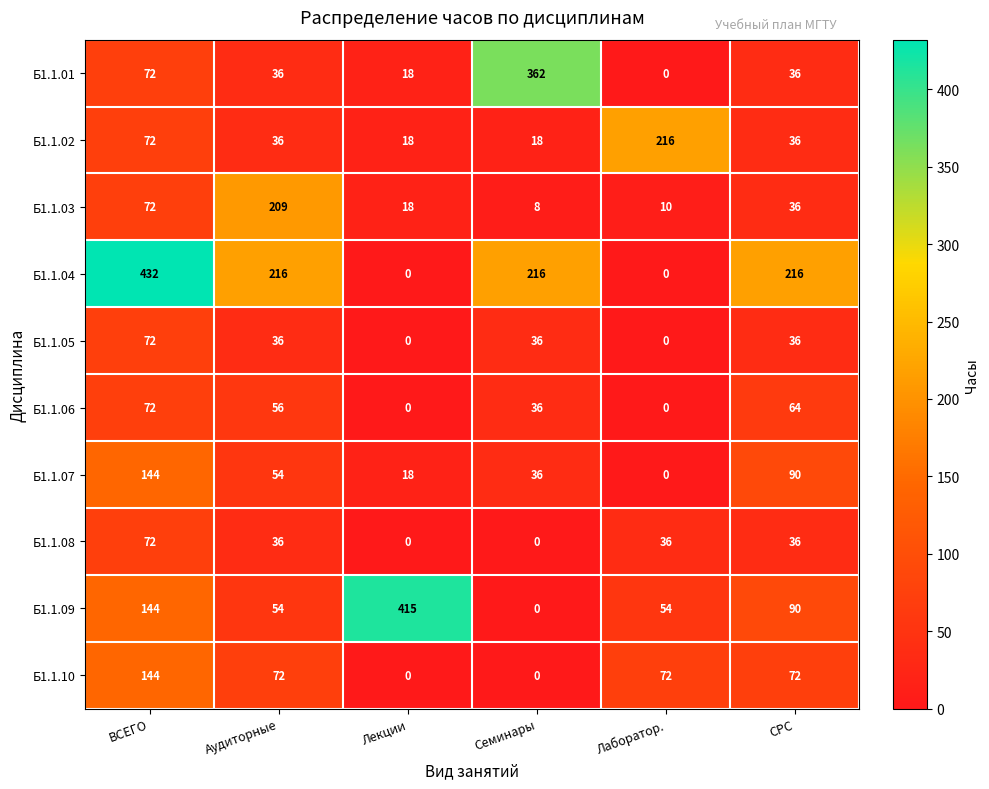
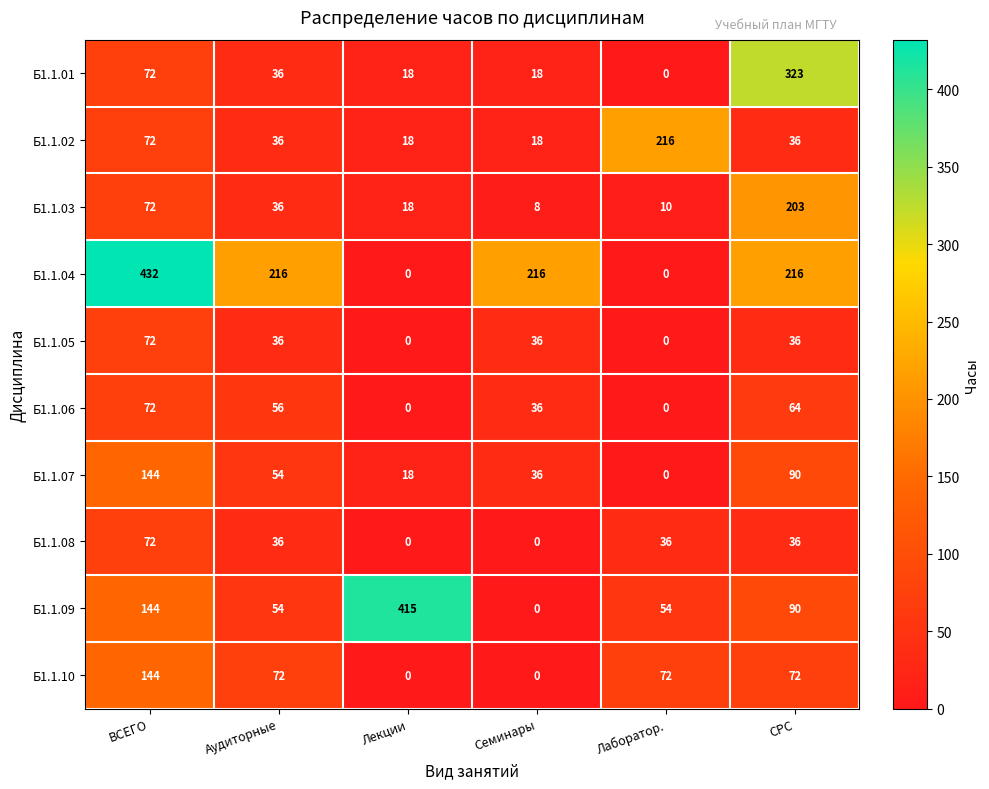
Б1.1.01, Семинары: 362 -> 18
Б1.1.01, СРС: 36 -> 323
Б1.1.03, Аудиторные: 209 -> 36
Б1.1.03, СРС: 36 -> 203
